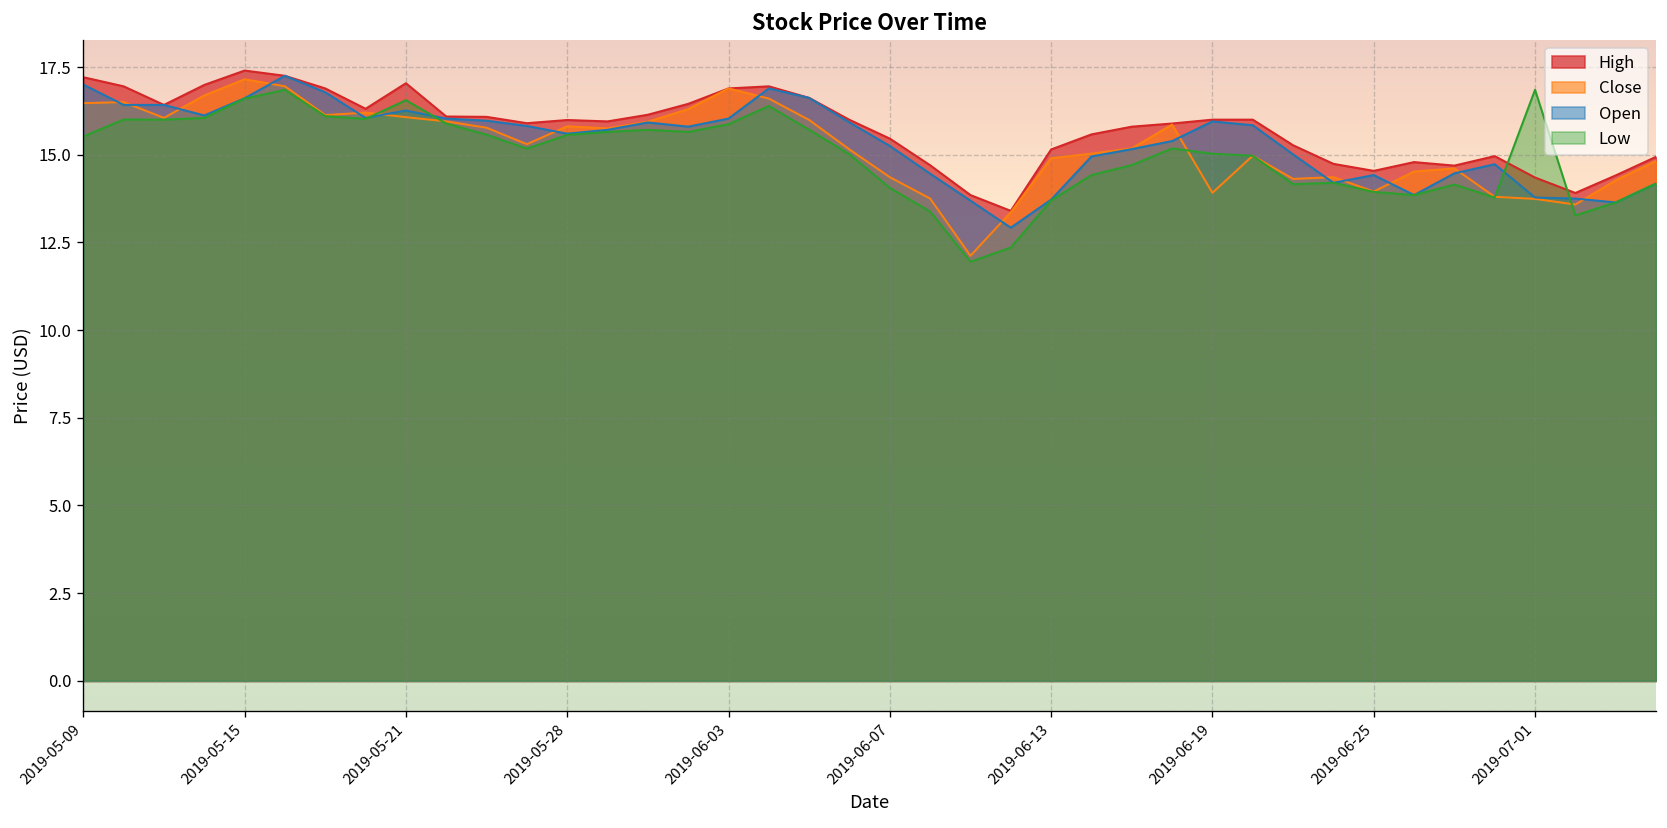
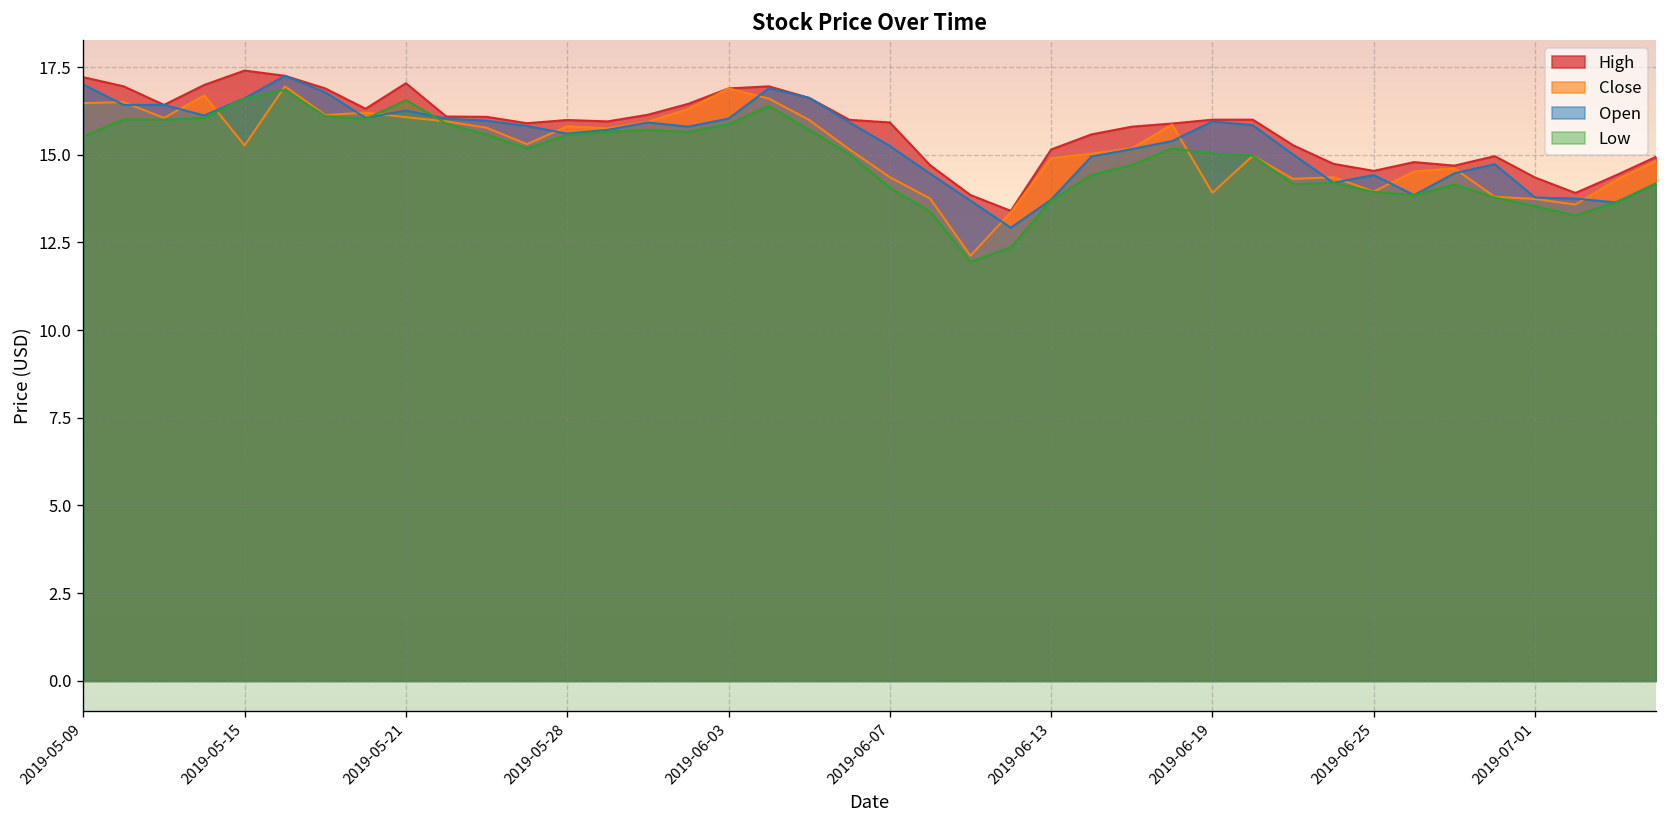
Close, 2019-05-15: 17.1 -> 15.3
High, 2019-06-07: 15.5 -> 15.9
Low, 2019-07-01: 16.9 -> 13.5
